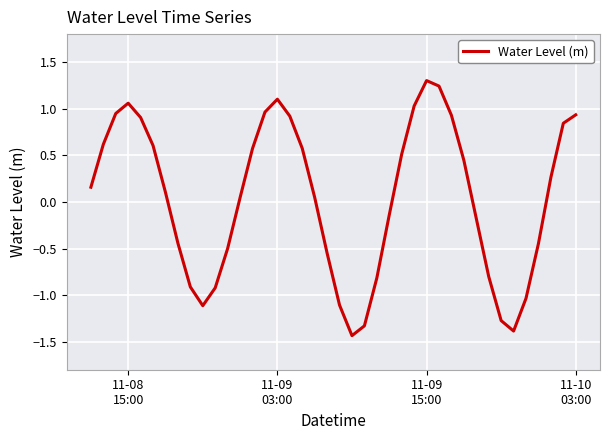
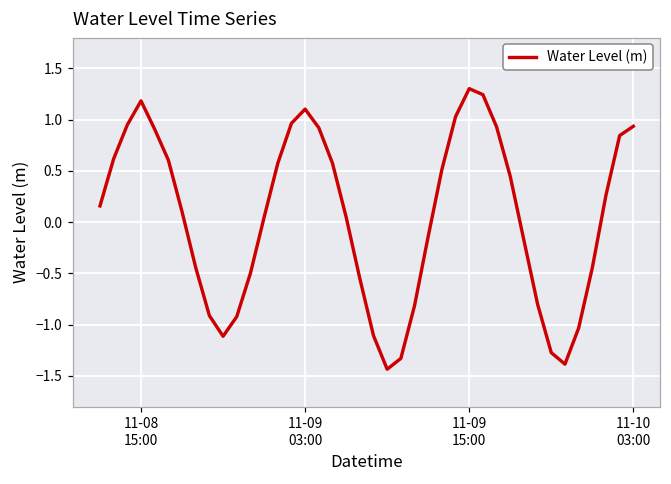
11-08 15:00: 1.1 -> 1.2
